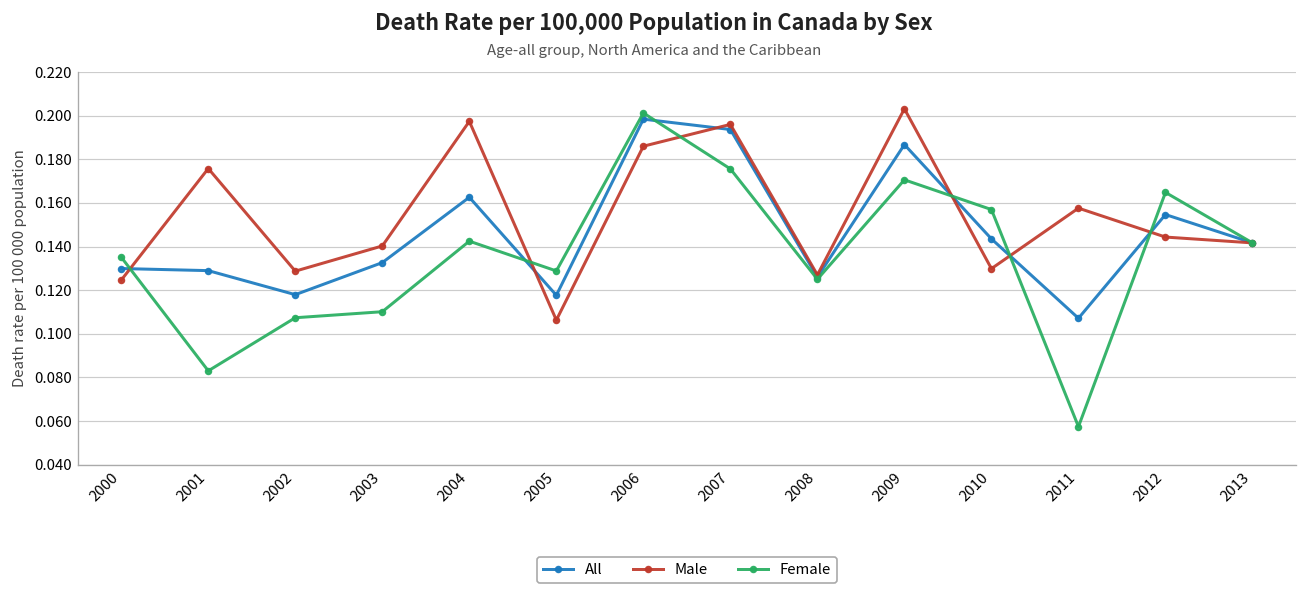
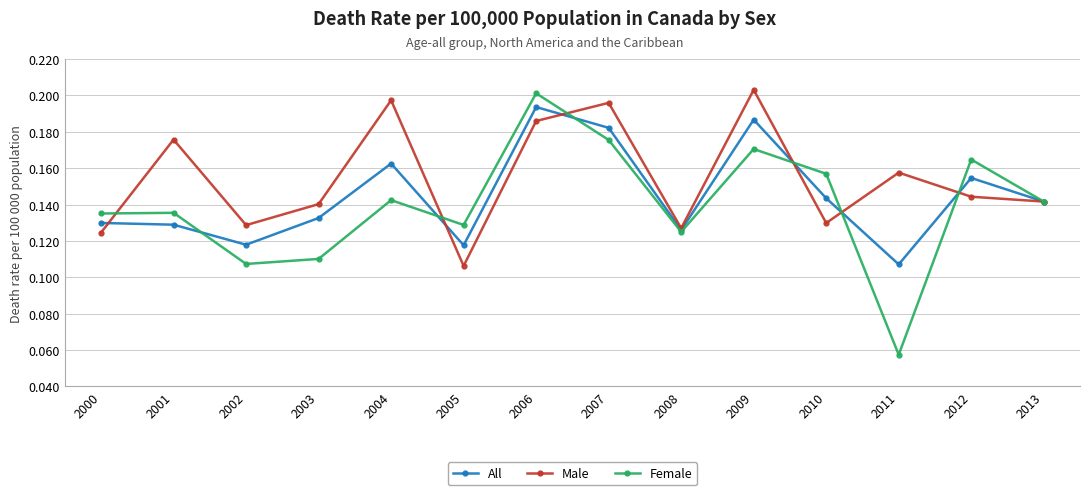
Female, 2001: 0.083 -> 0.135
All, 2006: 0.198 -> 0.194
All, 2007: 0.194 -> 0.182
